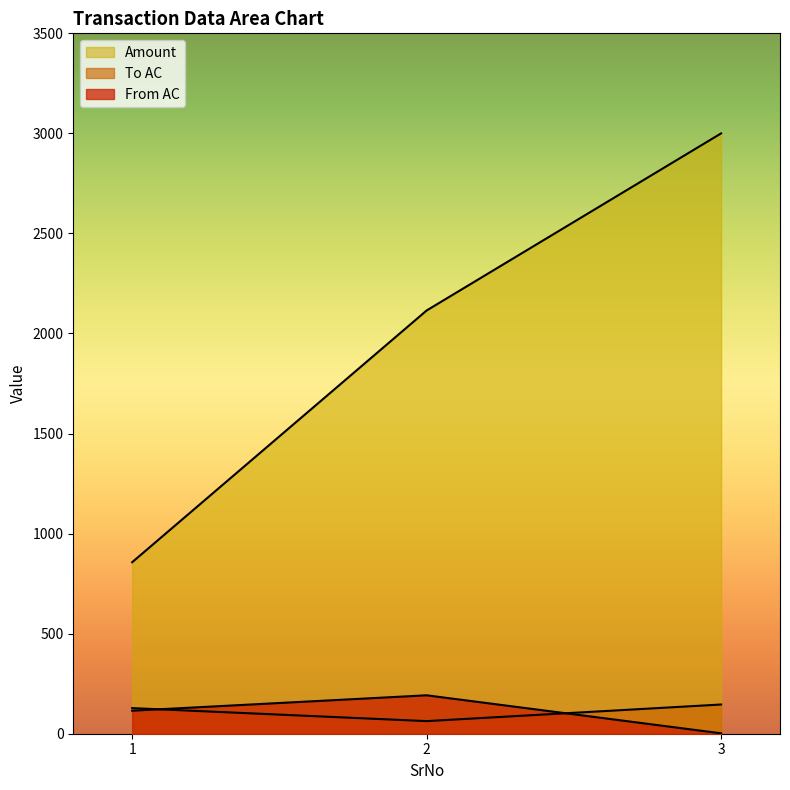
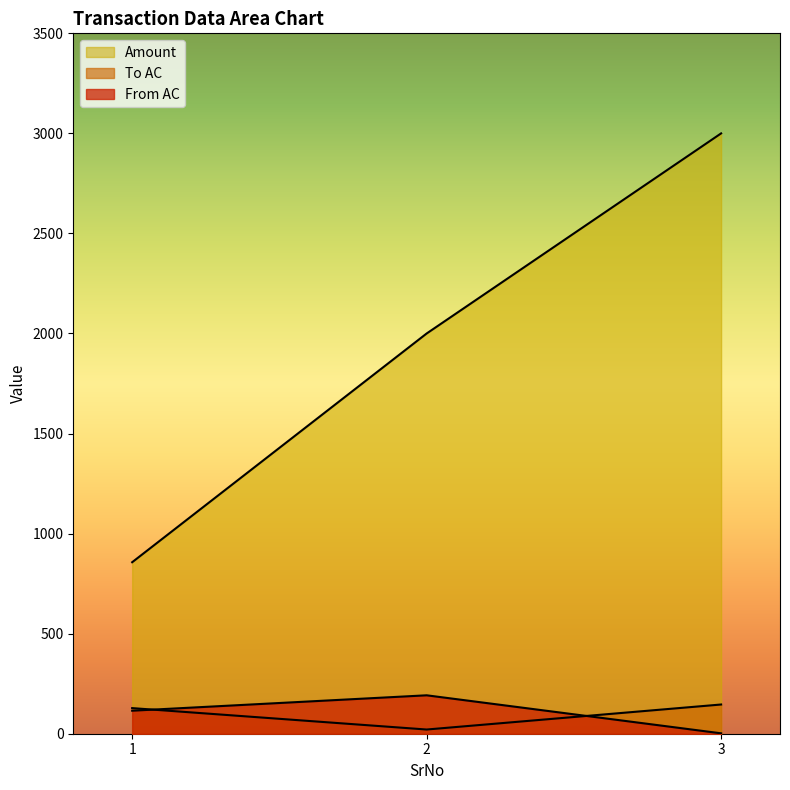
Amount, 2: 2120 -> 2000
To AC, 2: 60 -> 20
